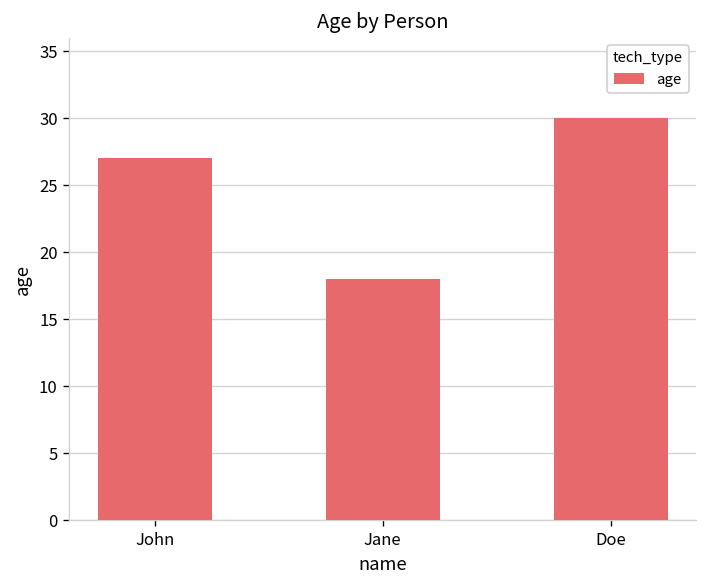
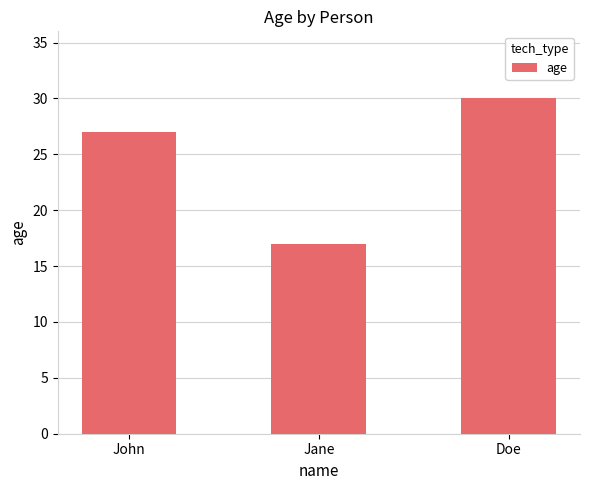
Jane: 18 -> 17
